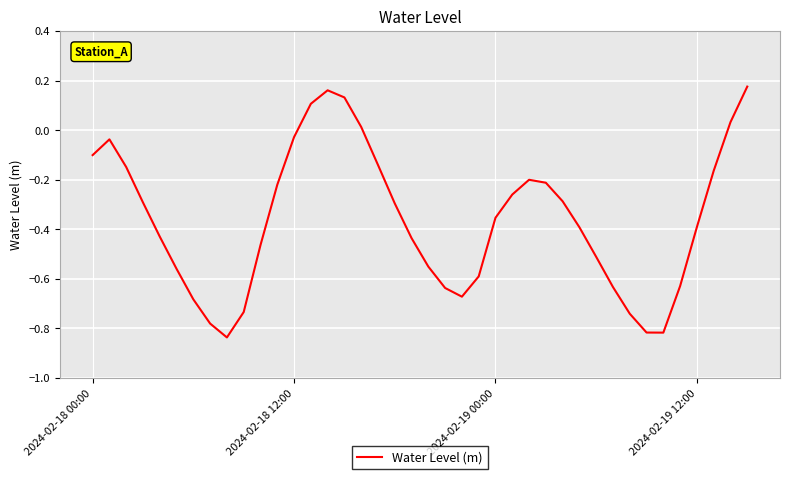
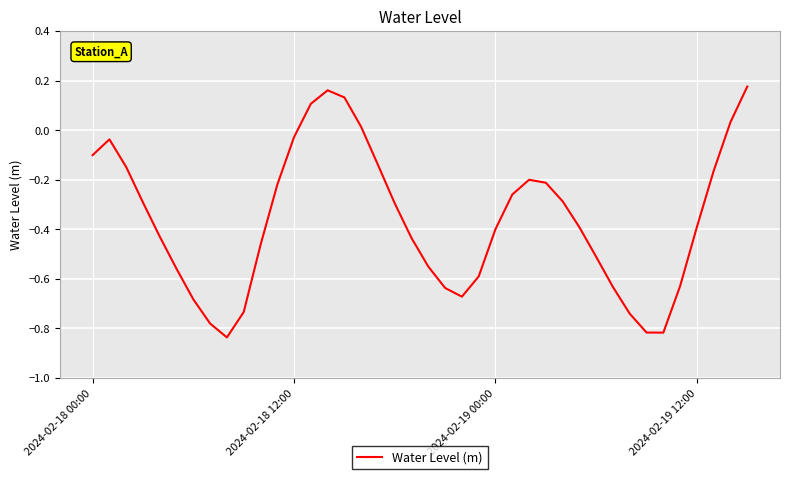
2024-02-19 00:00: -0.35 -> -0.40
